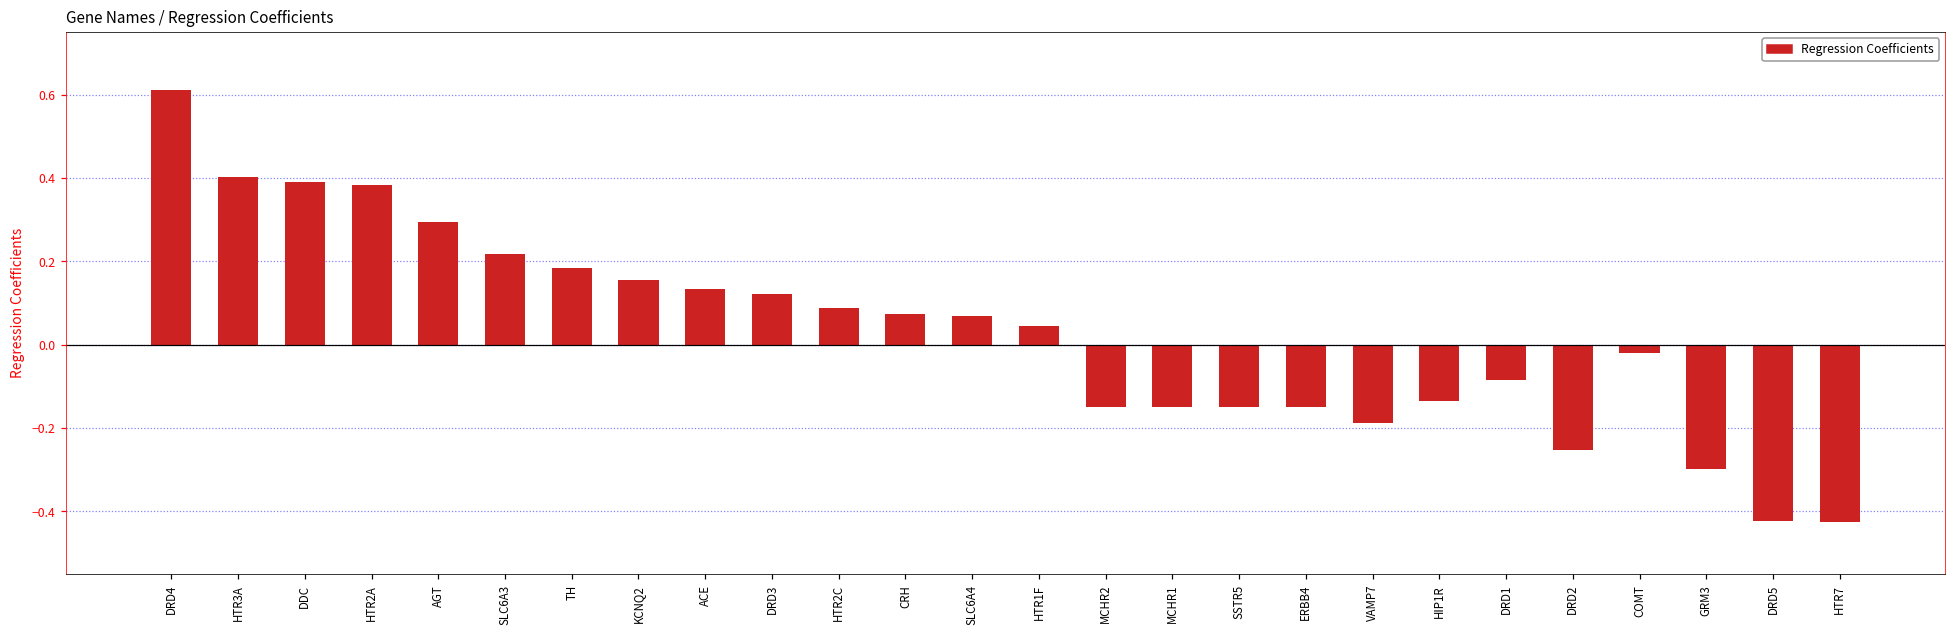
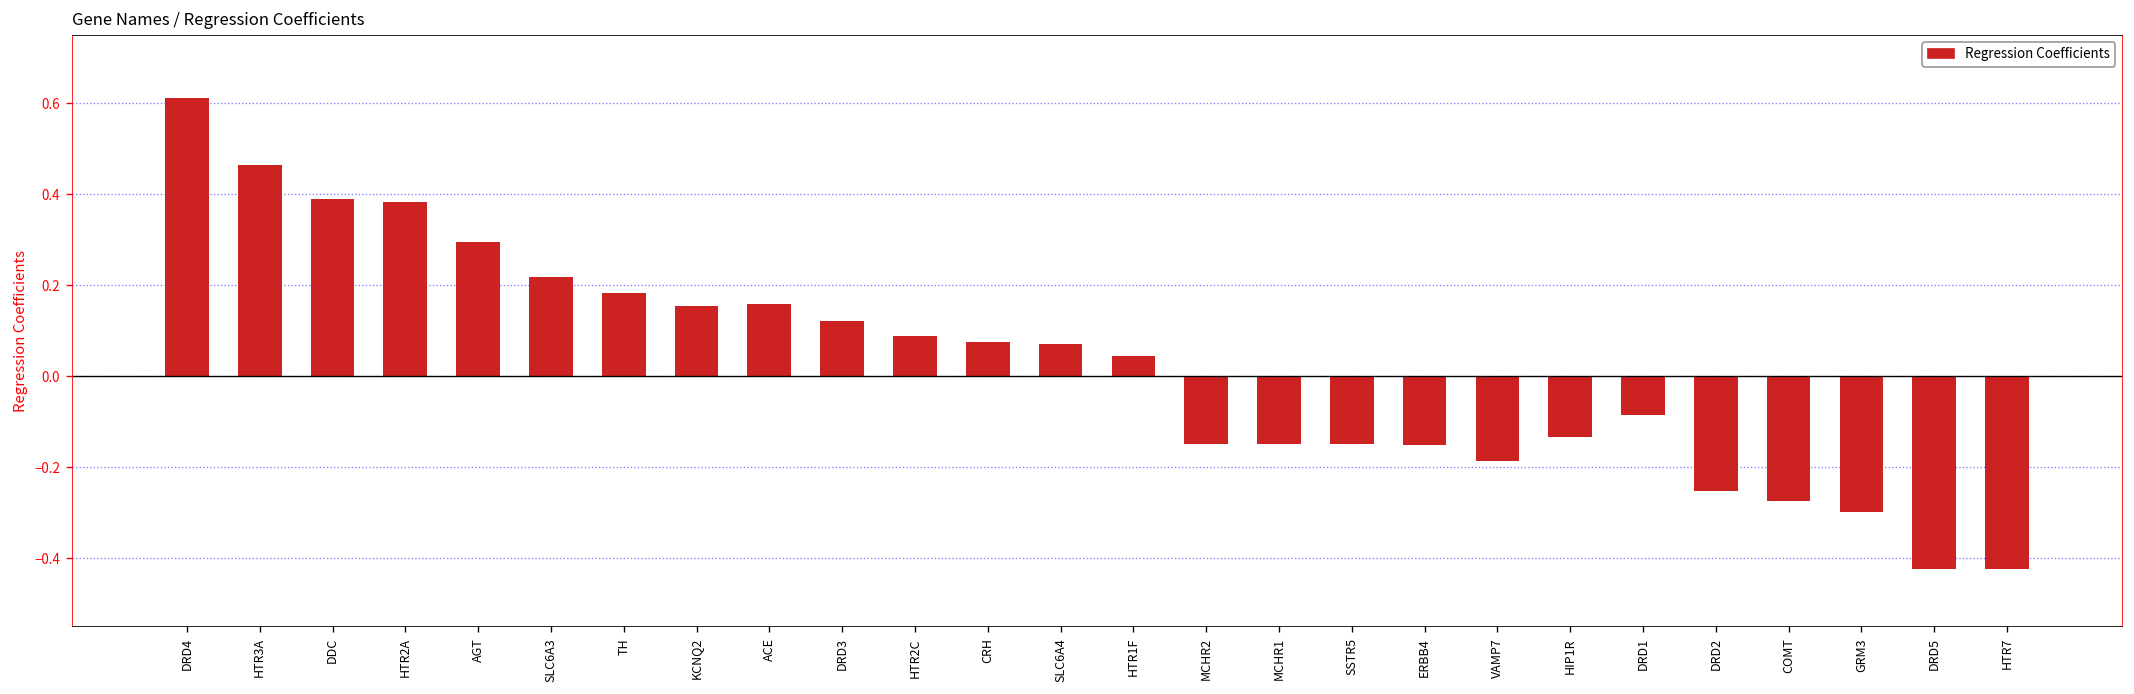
HTR3A: 0.40 -> 0.46
ACE: 0.13 -> 0.16
COMT: -0.02 -> -0.27
